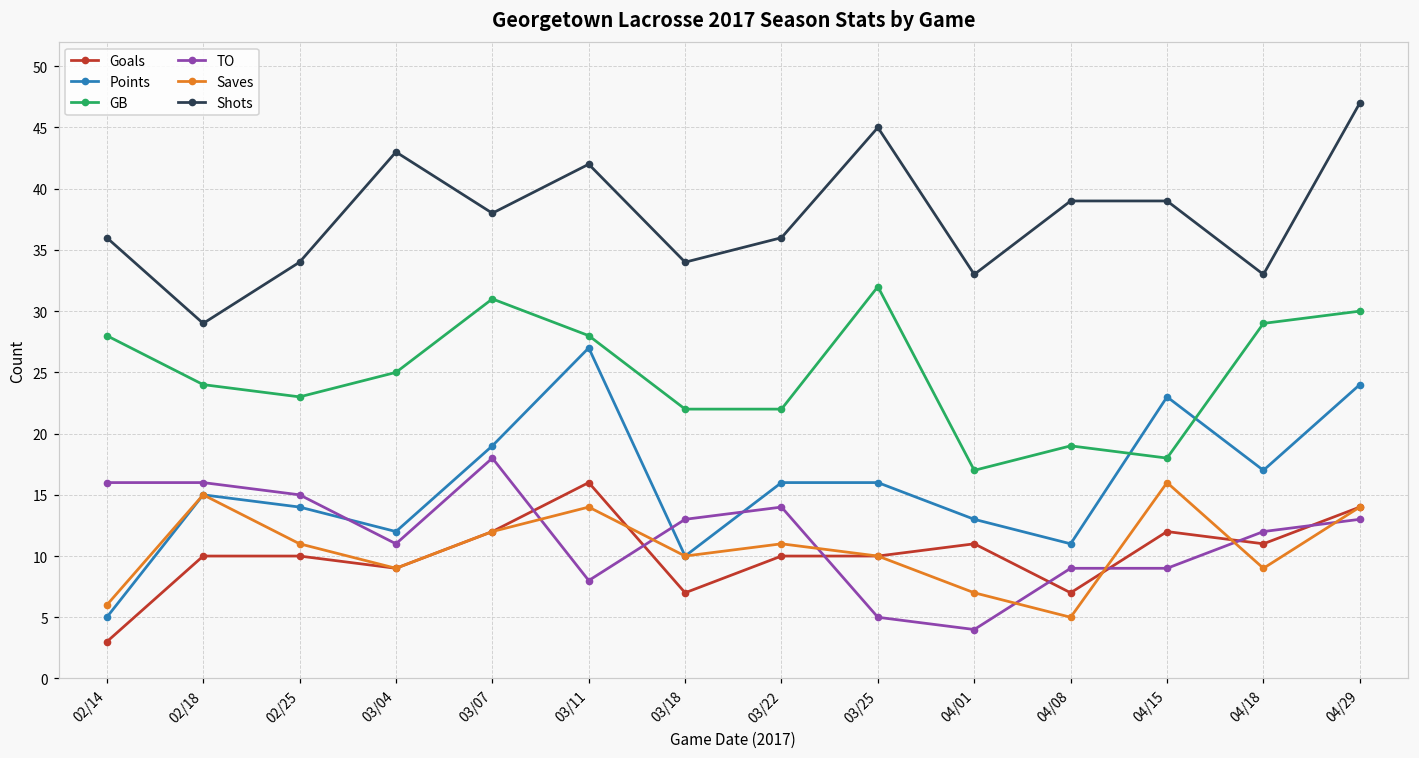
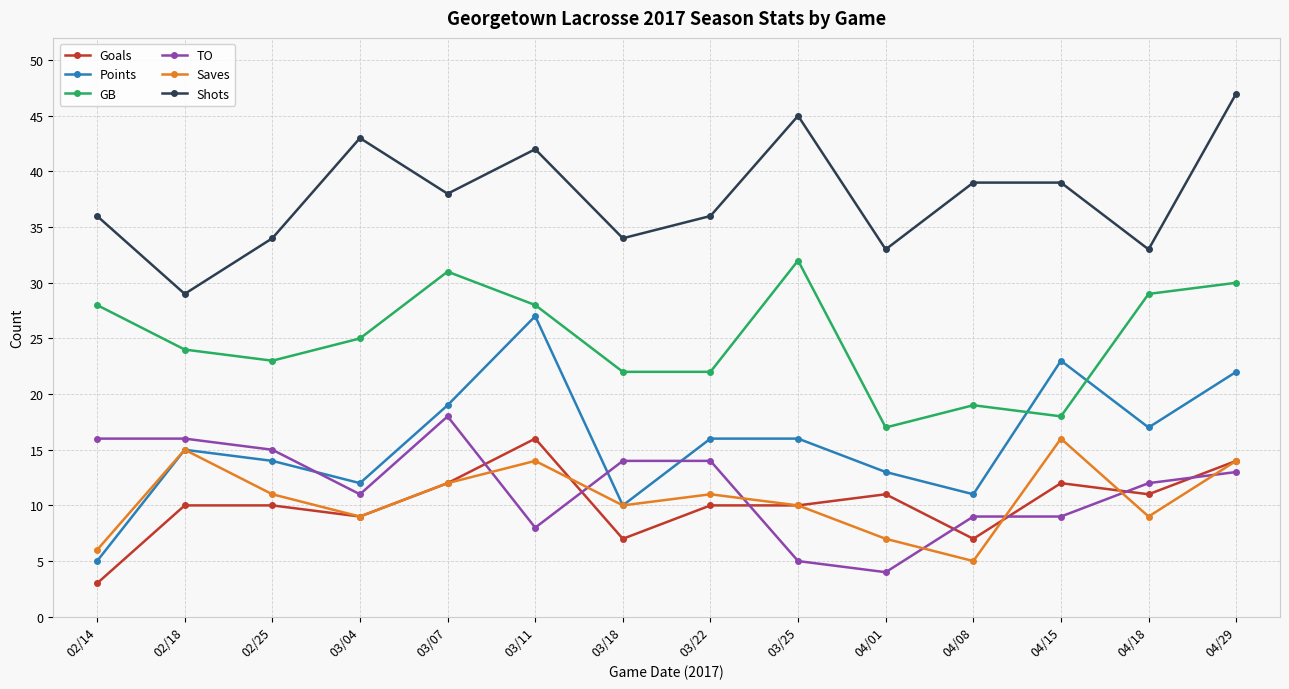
TO, 03/18: 13 -> 14
Points, 04/29: 24 -> 22
